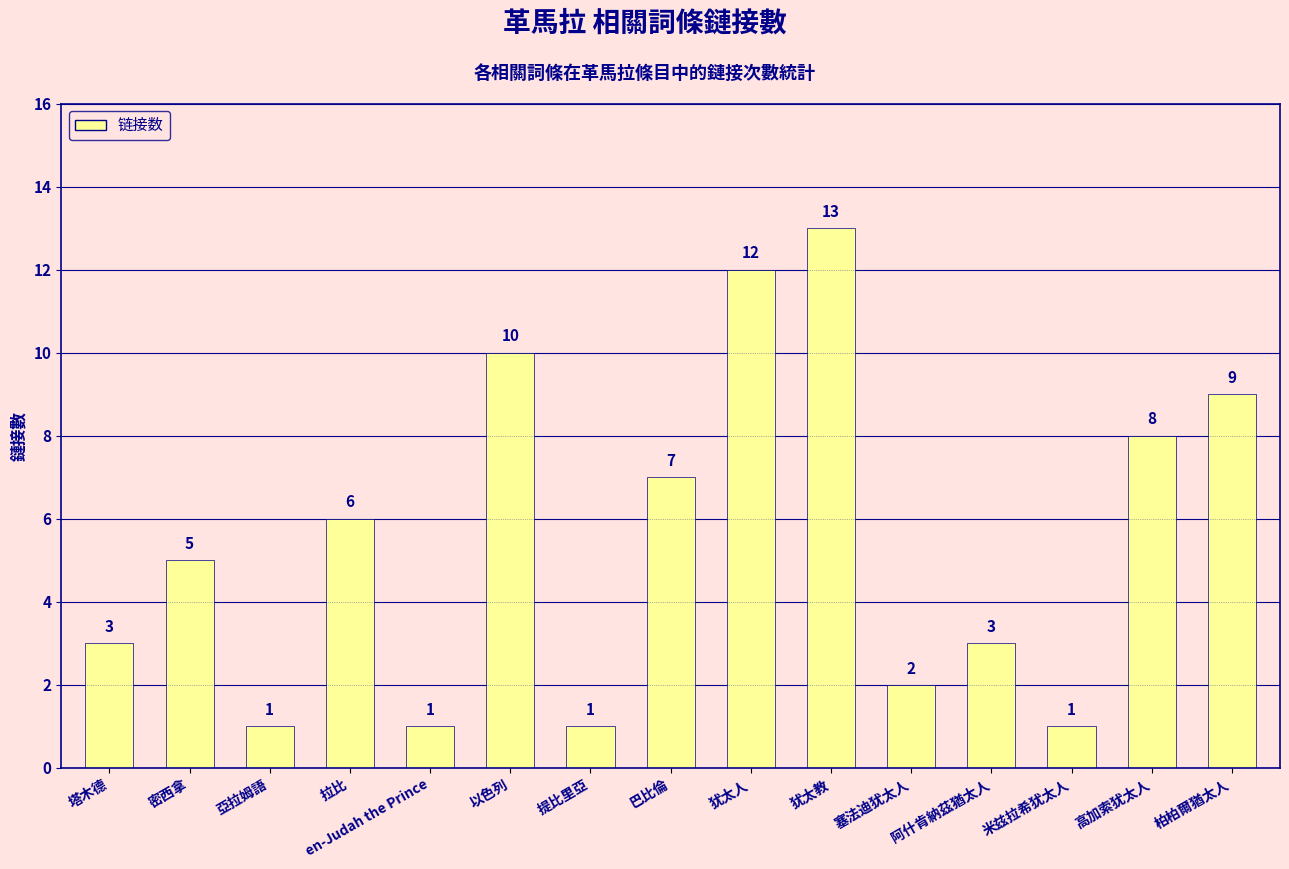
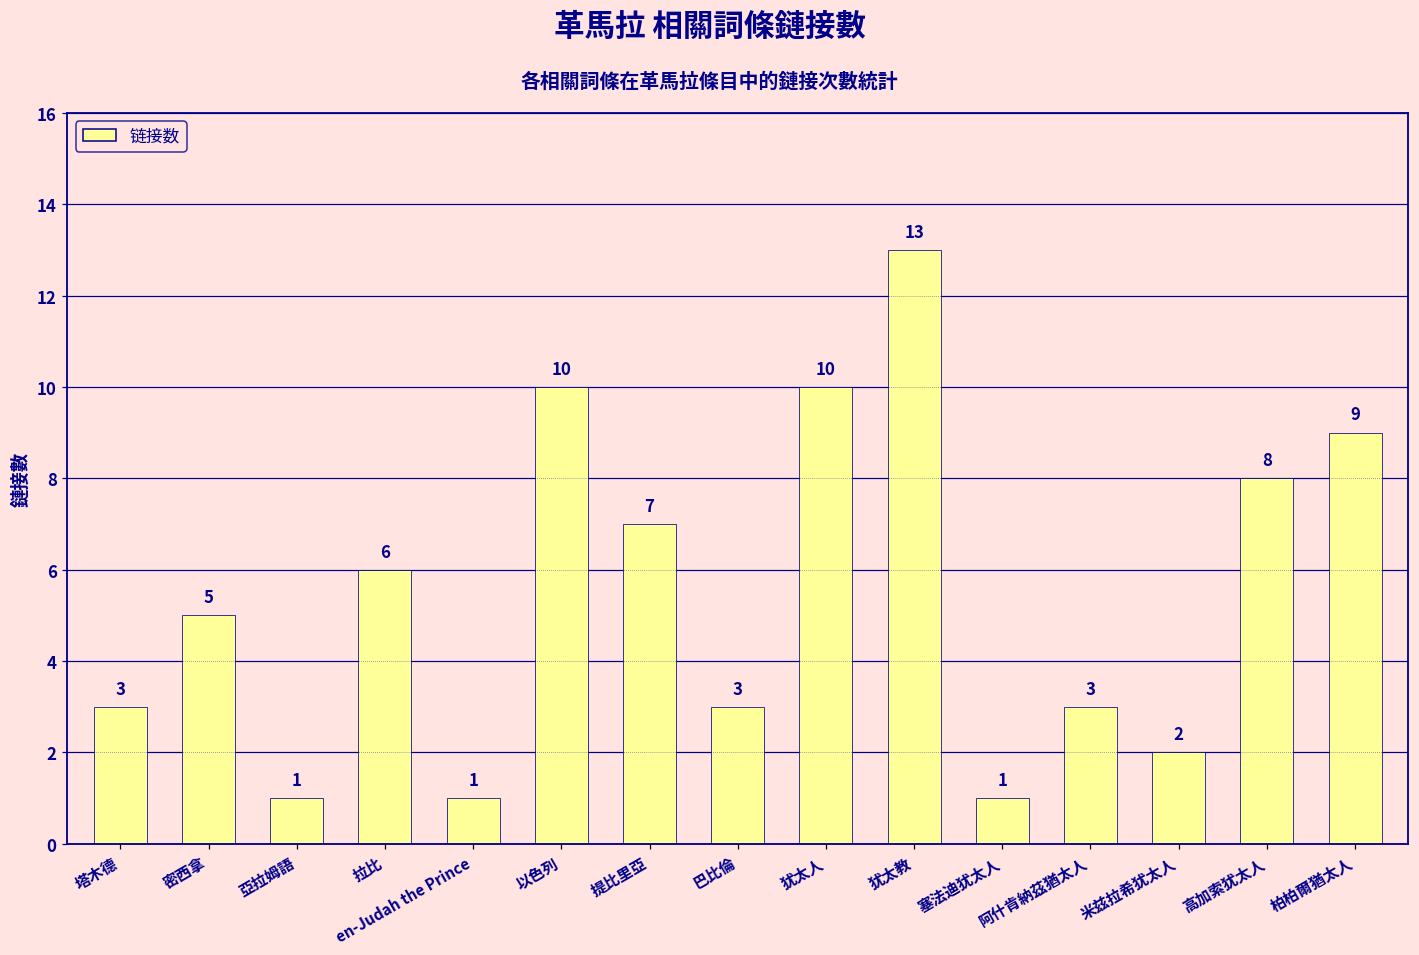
提比里亞: 1 -> 7
巴比倫: 7 -> 3
犹太人: 12 -> 10
塞法迪犹太人: 2 -> 1
米兹拉希犹太人: 1 -> 2
